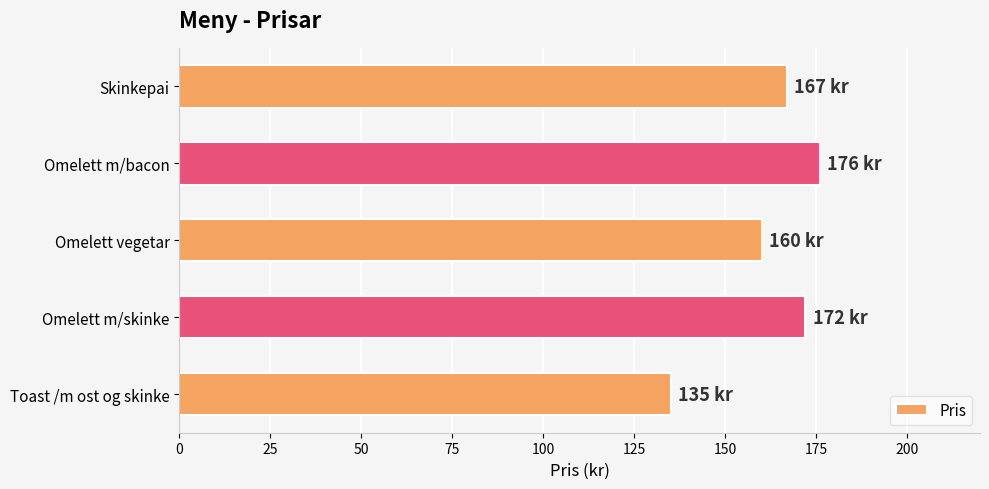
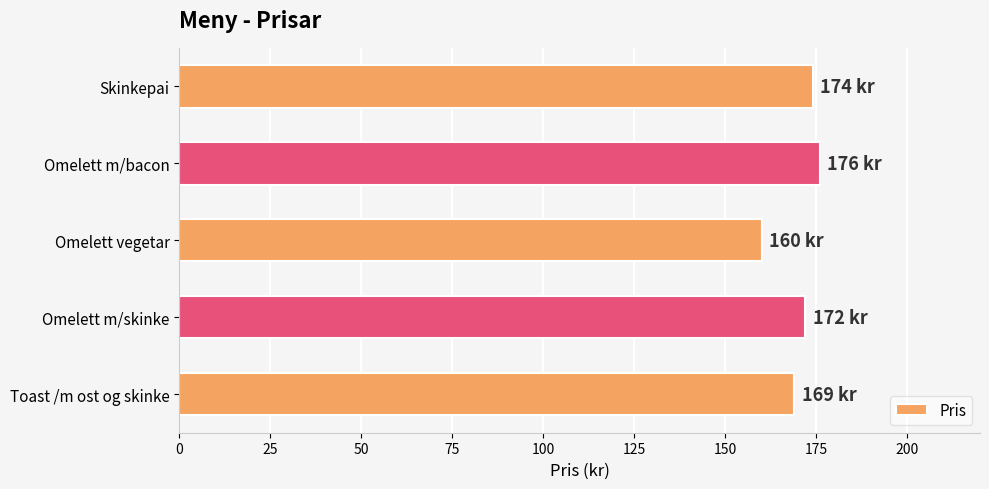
Skinkepai: 167 -> 174
Toast /m ost og skinke: 135 -> 169
